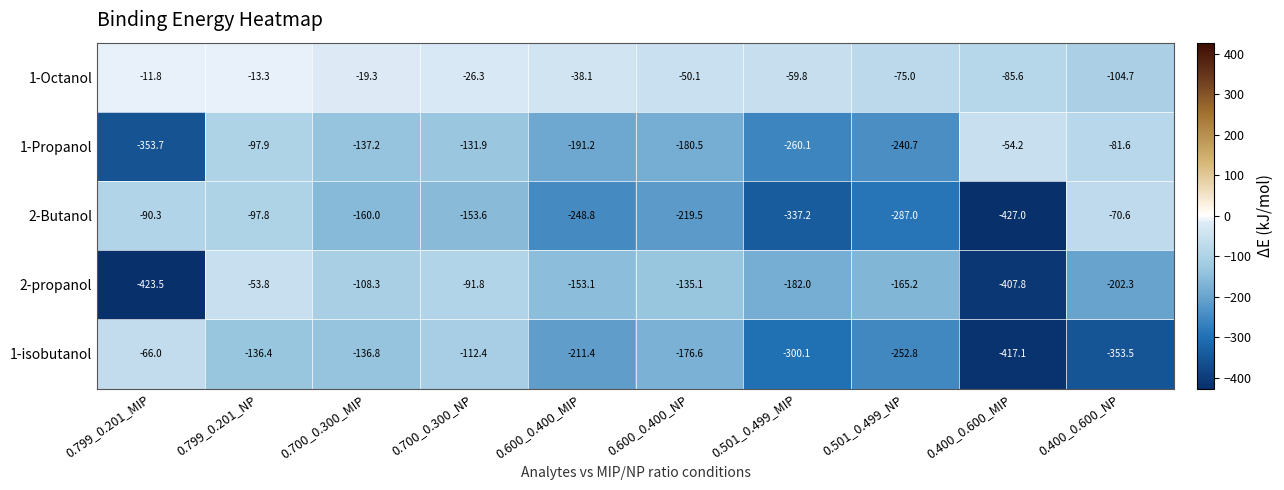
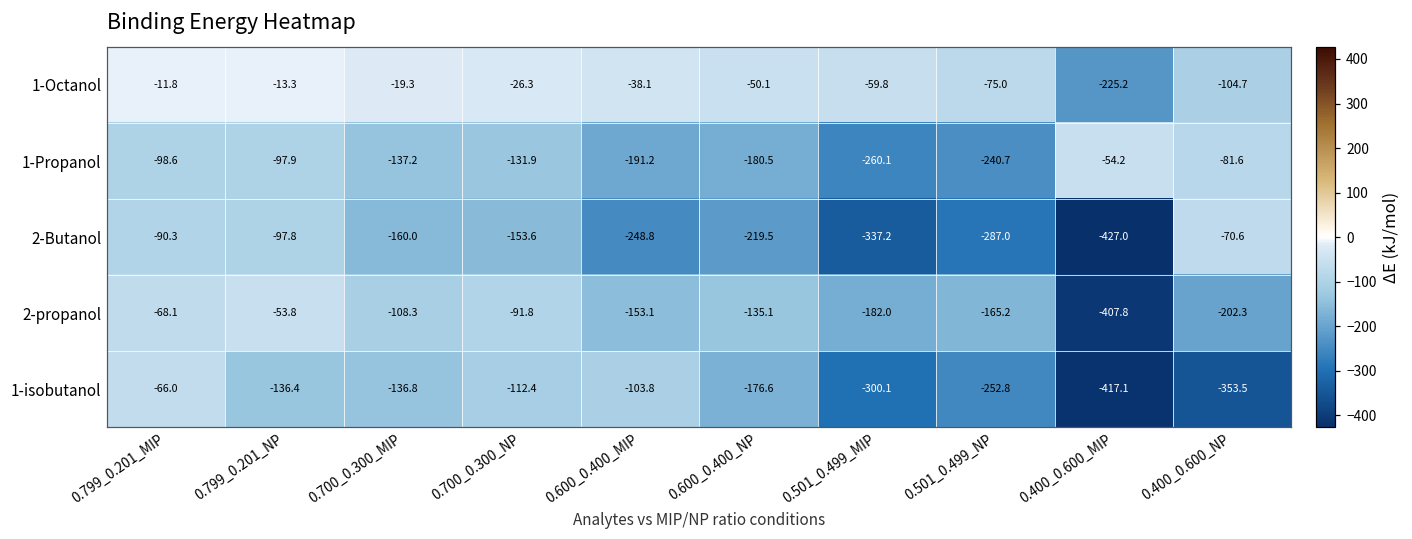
1-Octanol, 0.400_0.600_MIP: -85.6 -> -225.2
1-Propanol, 0.799_0.201_MIP: -353.7 -> -98.6
2-propanol, 0.799_0.201_MIP: -423.5 -> -68.1
1-isobutanol, 0.600_0.400_MIP: -211.4 -> -103.8
